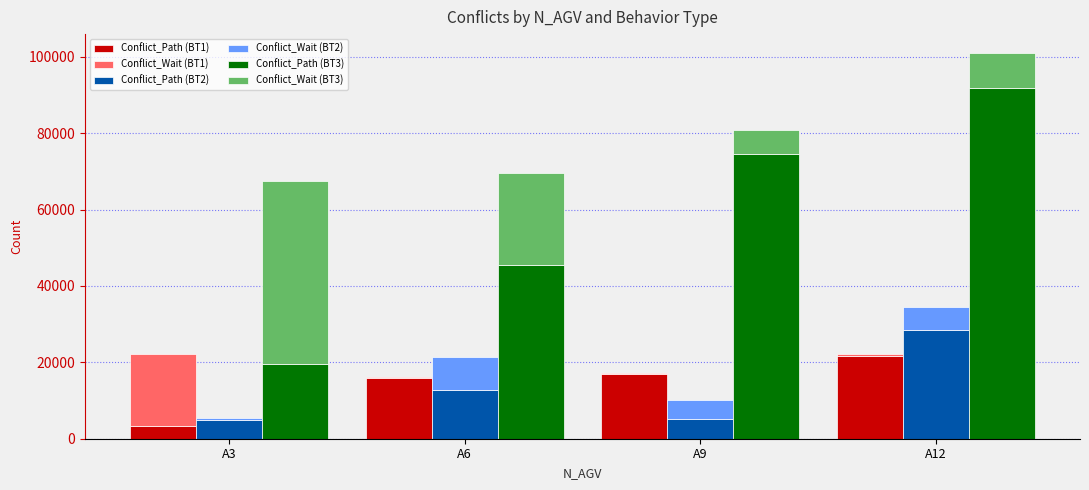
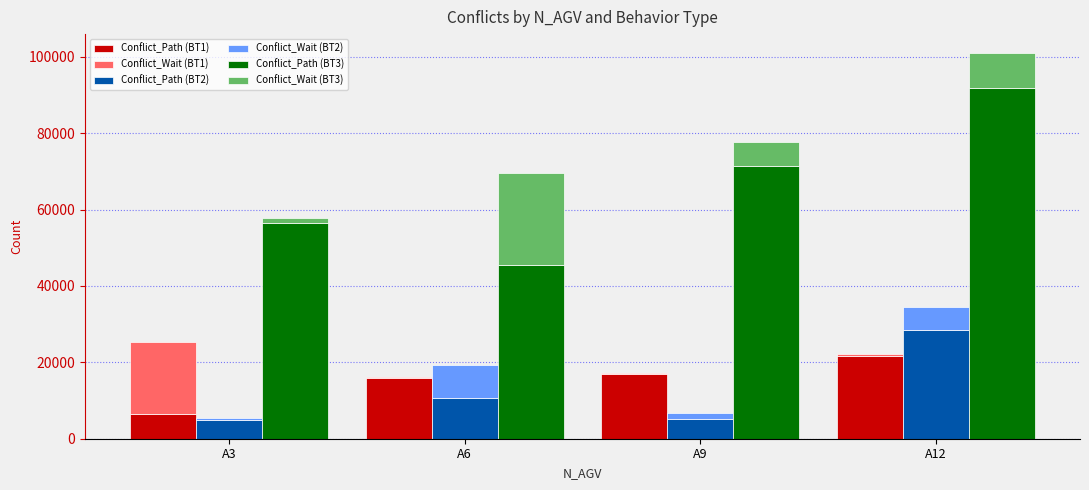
Conflict_Path (BT1), A3: 3000 -> 6000
Conflict_Path (BT3), A3: 20000 -> 56000
Conflict_Wait (BT3), A3: 48000 -> 1000
Conflict_Path (BT2), A6: 13000 -> 11000
Conflict_Wait (BT2), A9: 5000 -> 2000
Conflict_Path (BT3), A9: 75000 -> 71000
